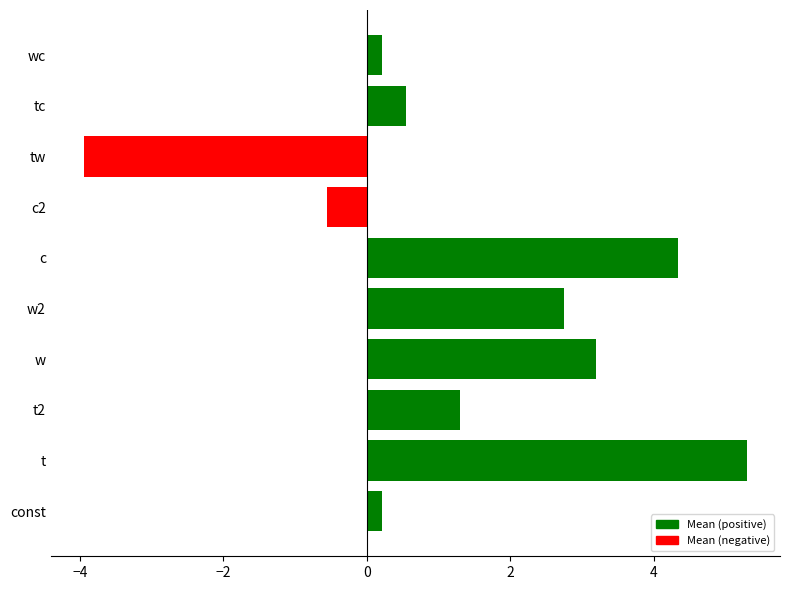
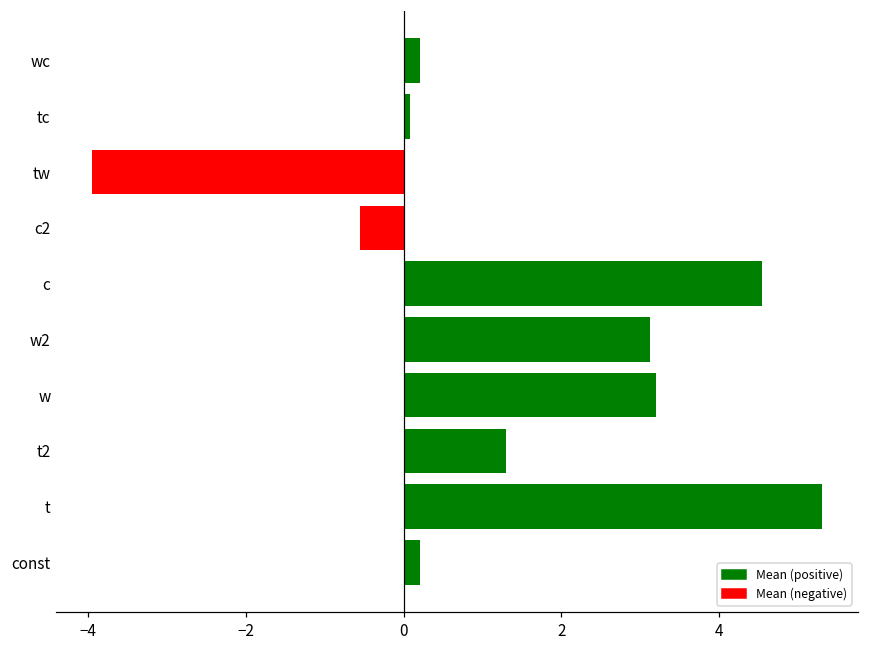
tc: 0.5 -> 0.1
c: 4.3 -> 4.5
w2: 2.8 -> 3.1
